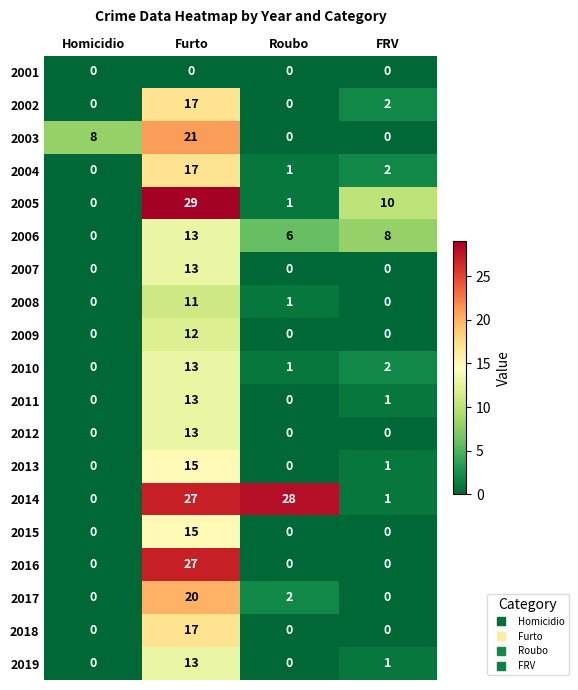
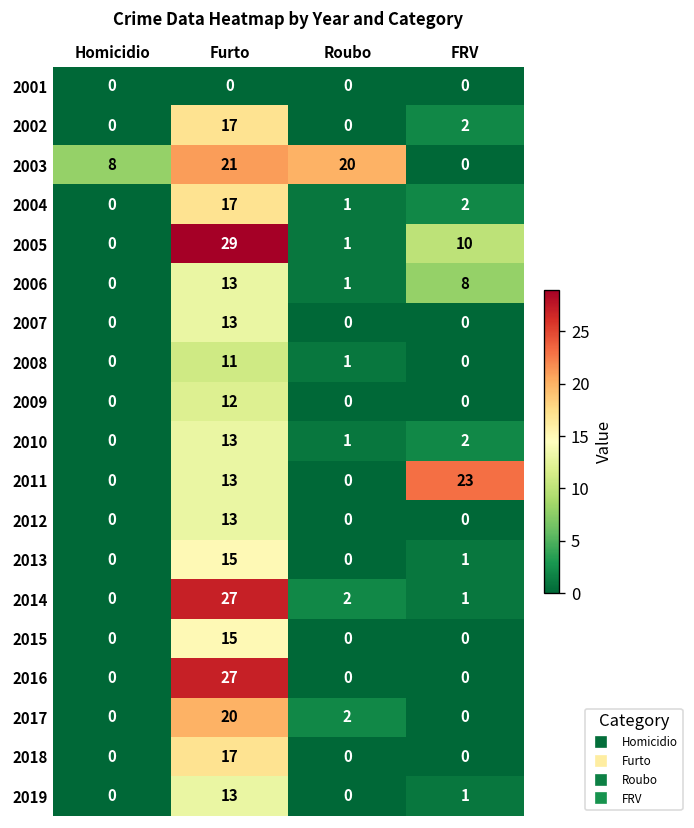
2003, Roubo: 0 -> 20
2006, Roubo: 6 -> 1
2011, FRV: 1 -> 23
2014, Roubo: 28 -> 2
